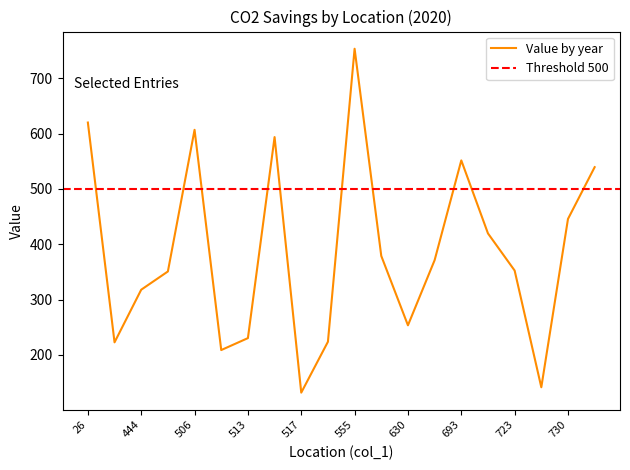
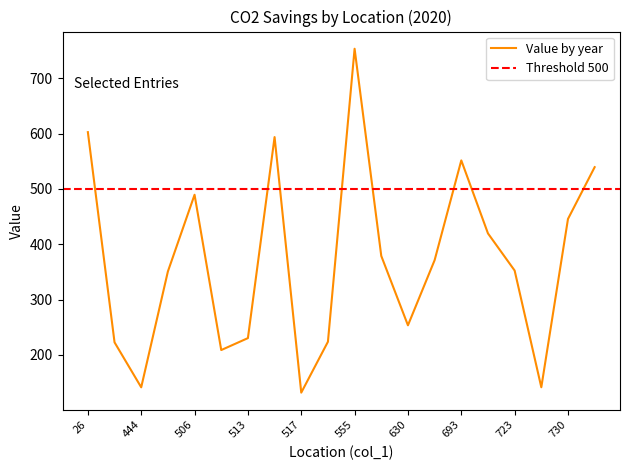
26: 620 -> 600
444: 320 -> 140
506: 610 -> 490
